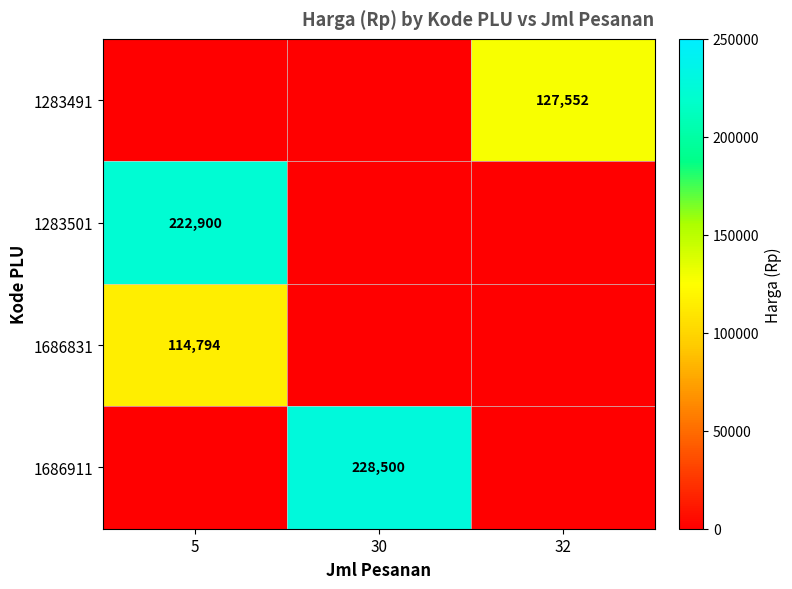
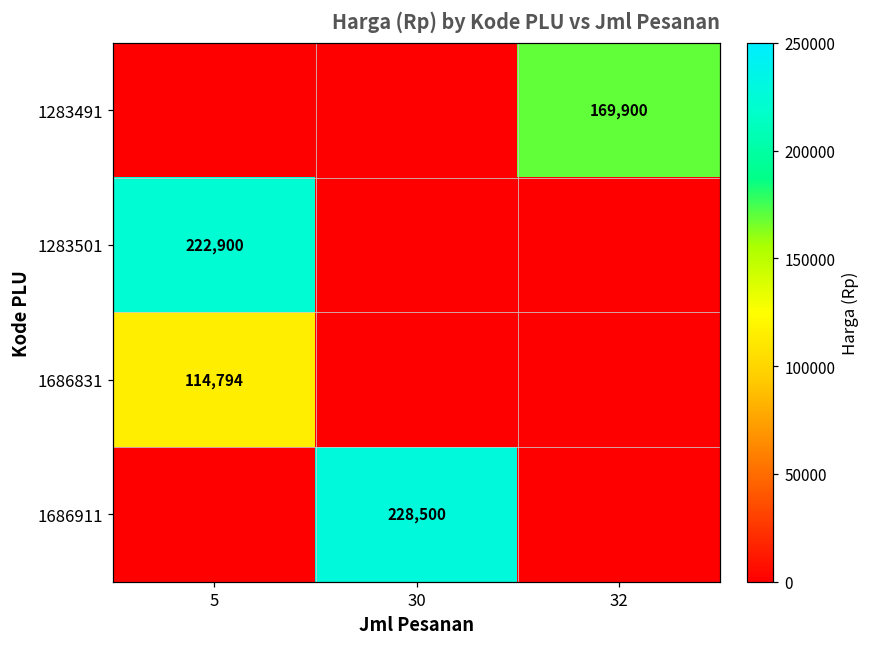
1283491, 32: 127,552 -> 169,900
